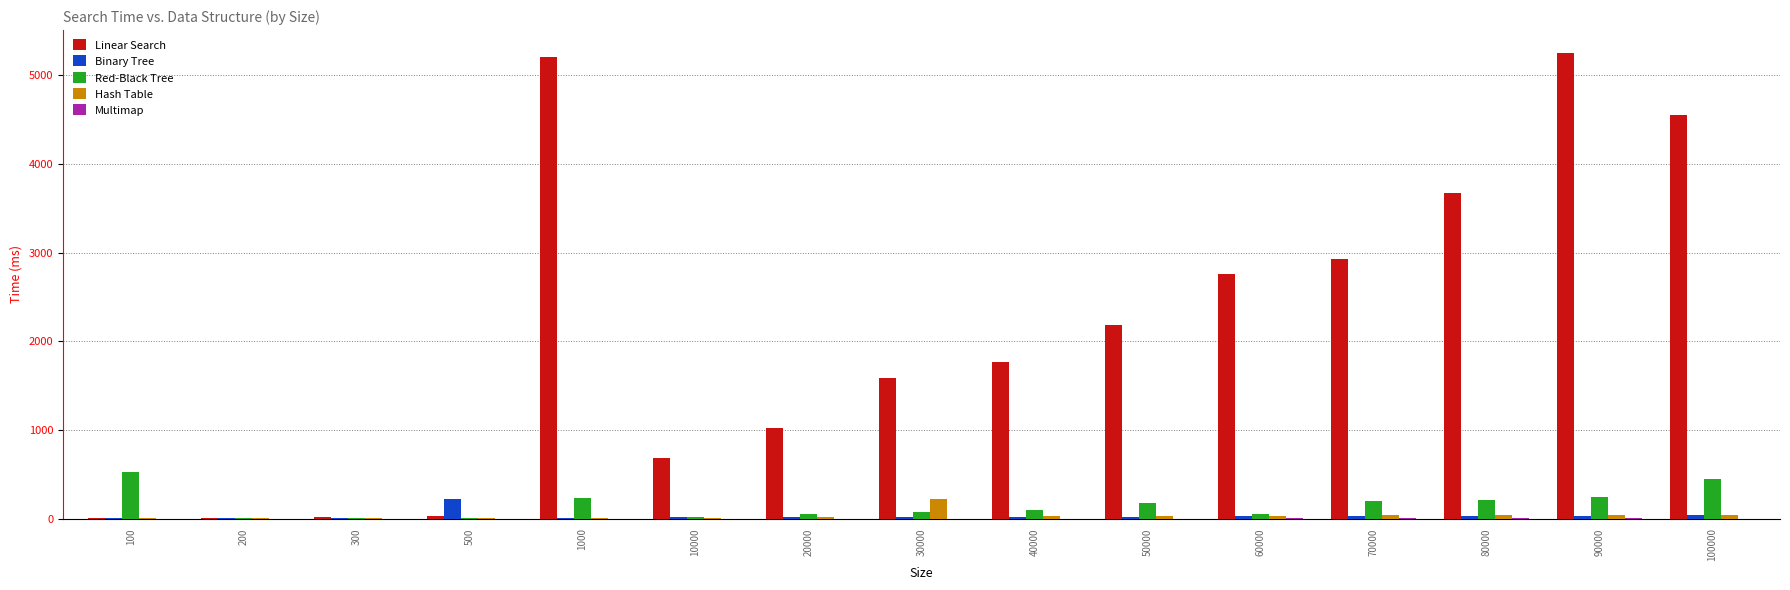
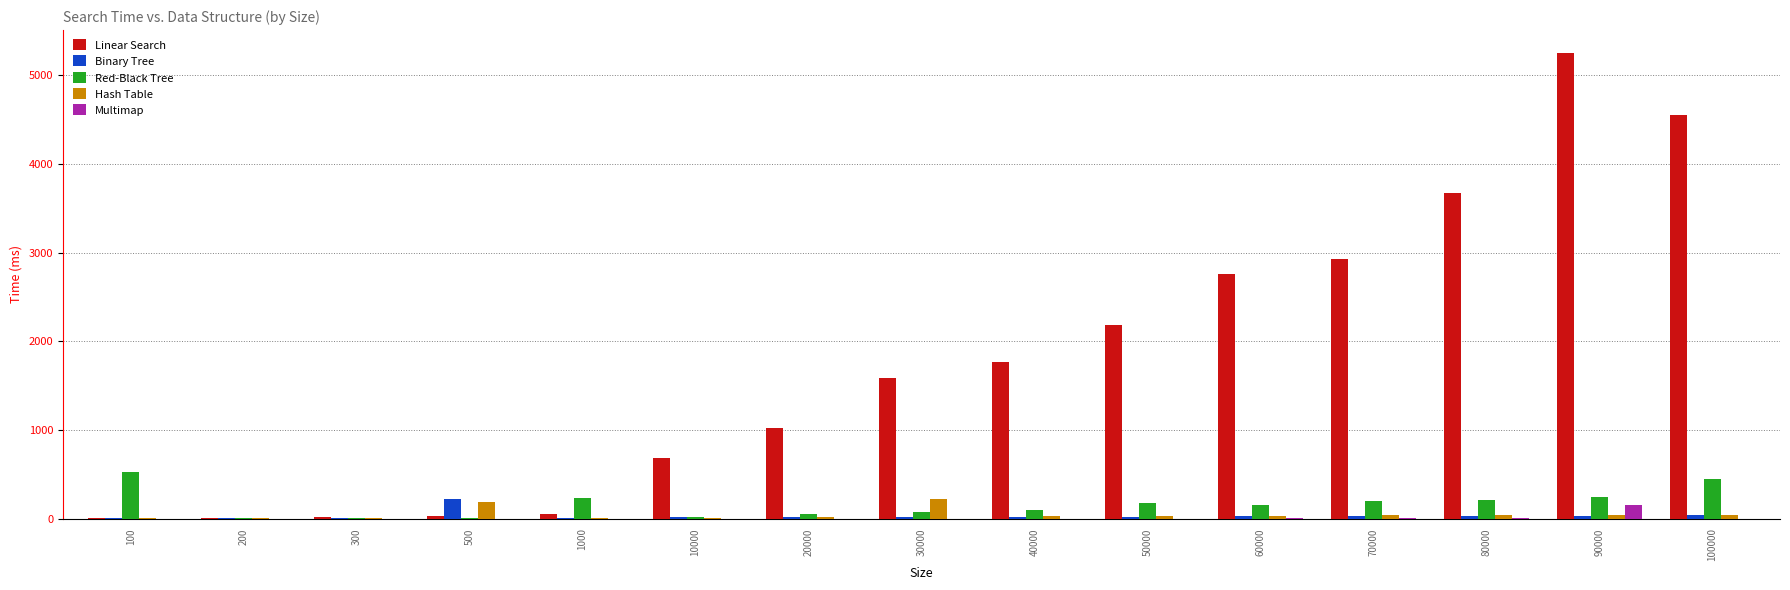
Hash Table, 500: 0 -> 200
Linear Search, 1000: 5200 -> 100
Red-Black Tree, 60000: 0 -> 200
Multimap, 90000: 0 -> 200
